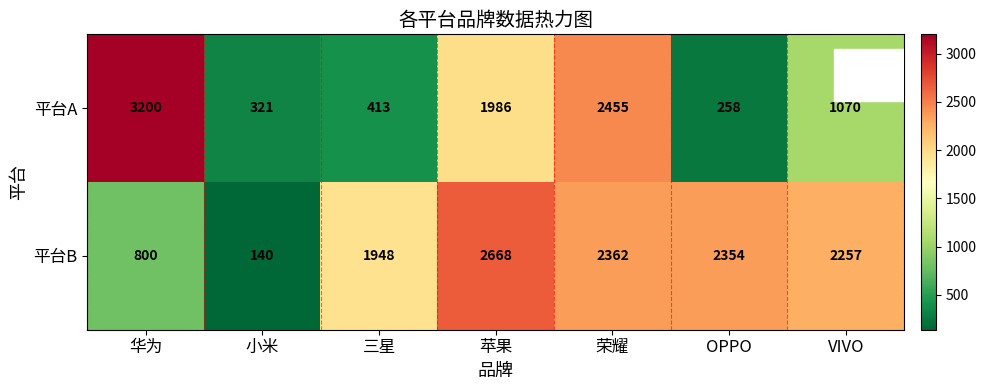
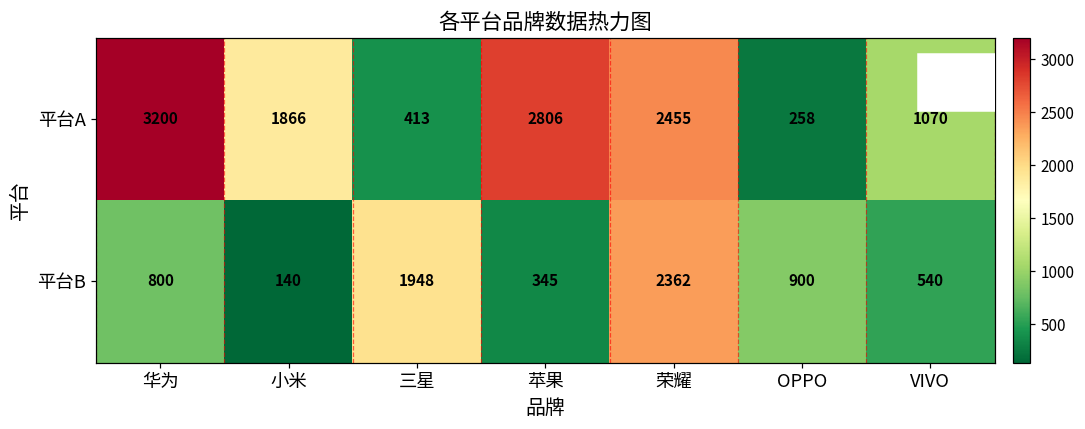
平台A, 小米: 321 -> 1866
平台A, 苹果: 1986 -> 2806
平台B, 苹果: 2668 -> 345
平台B, OPPO: 2354 -> 900
平台B, VIVO: 2257 -> 540
